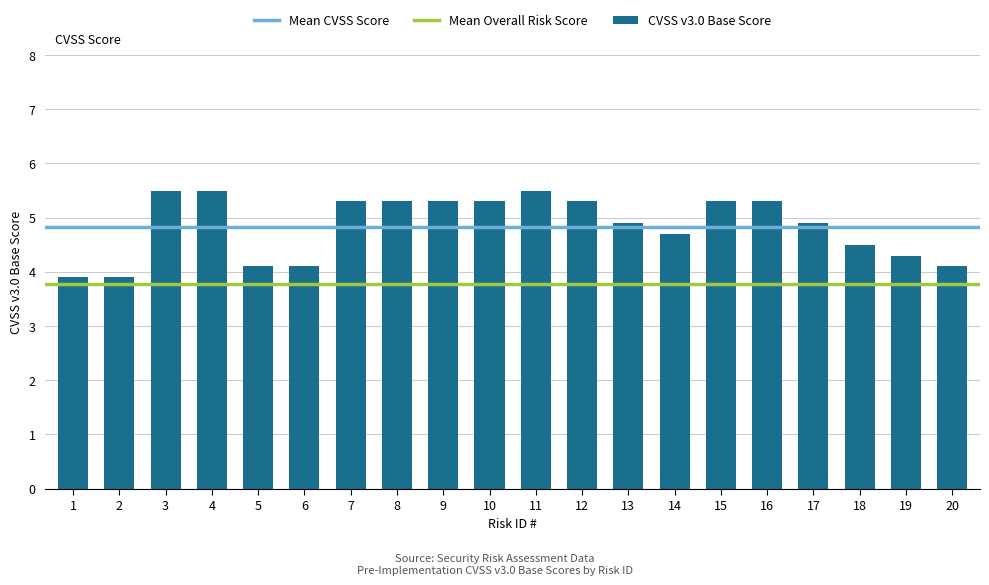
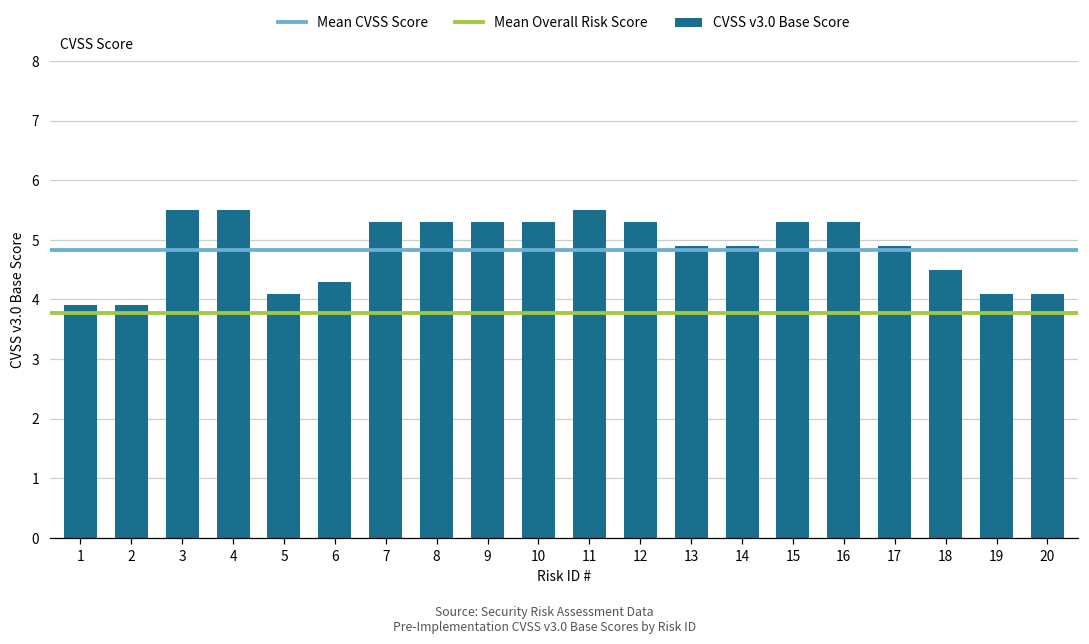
6: 4.1 -> 4.3
14: 4.7 -> 4.9
19: 4.3 -> 4.1
